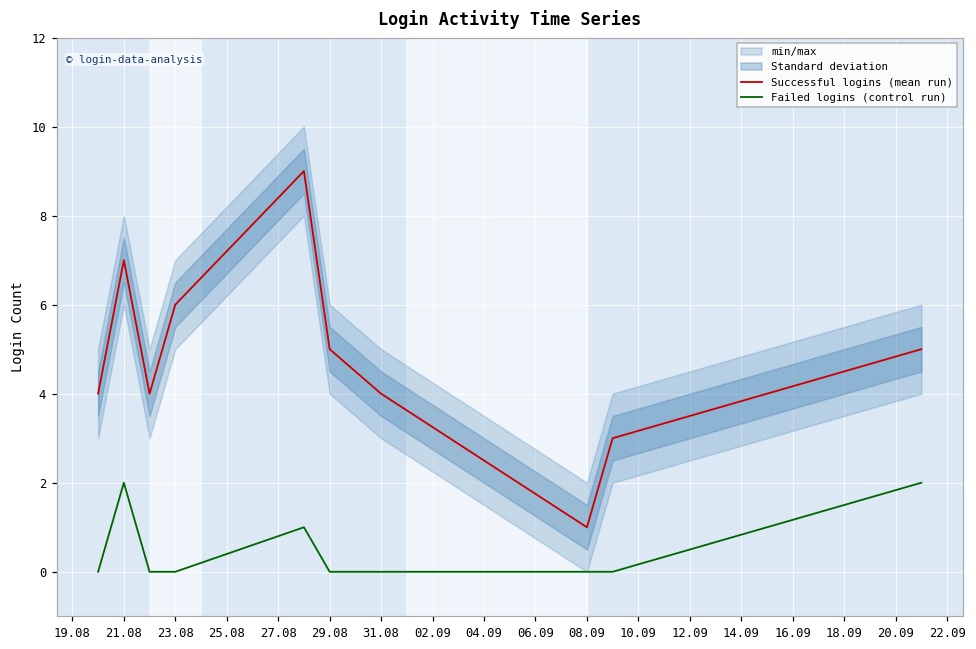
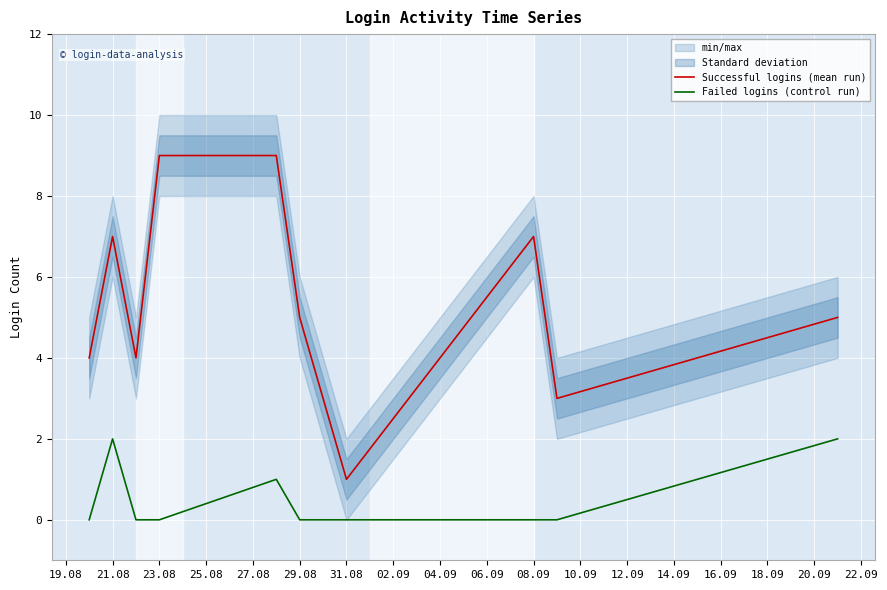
Successful logins (mean run), 23.08: 6 -> 9
Successful logins (mean run), 31.08: 4 -> 1
Successful logins (mean run), 08.09: 1 -> 7
